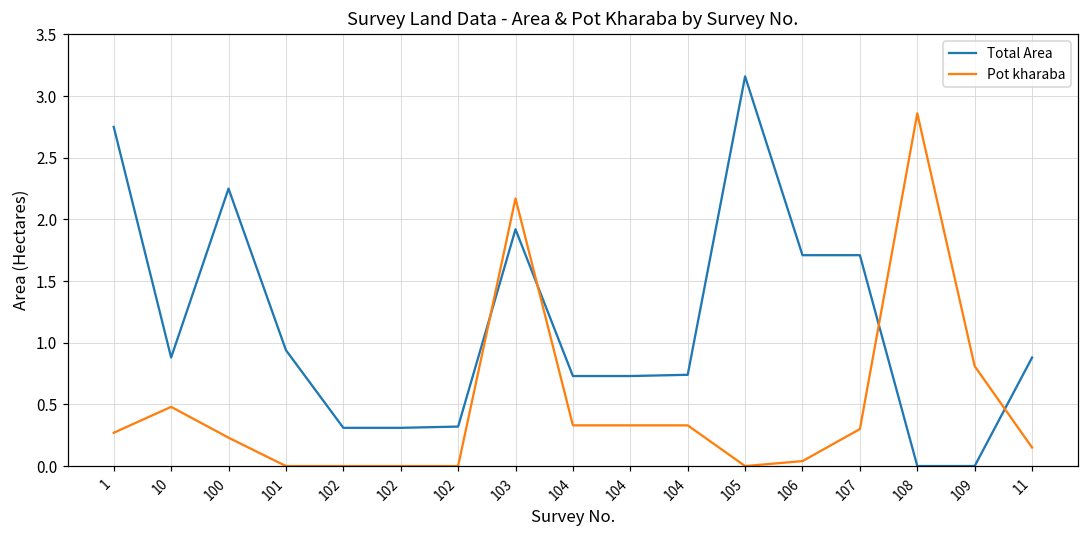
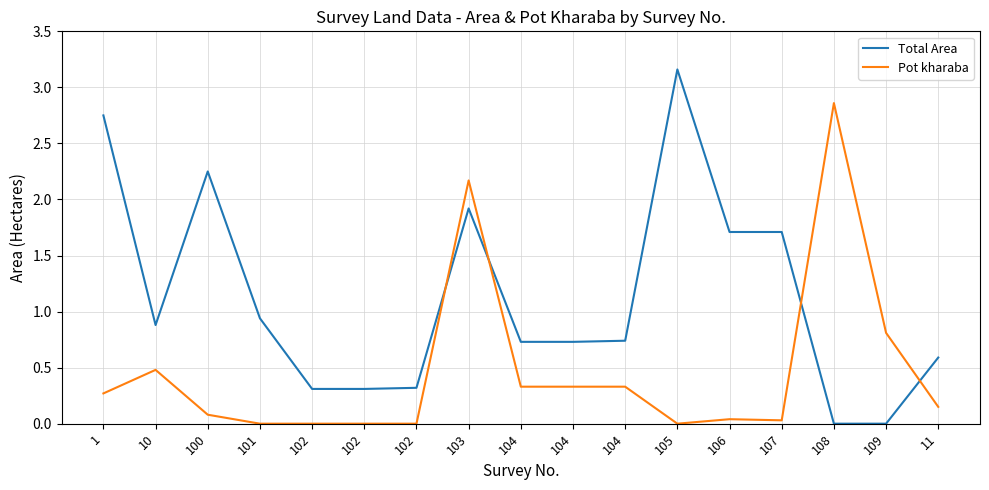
Pot kharaba, 100: 0.23 -> 0.08
Pot kharaba, 107: 0.30 -> 0.03
Total Area, 11: 0.88 -> 0.59
